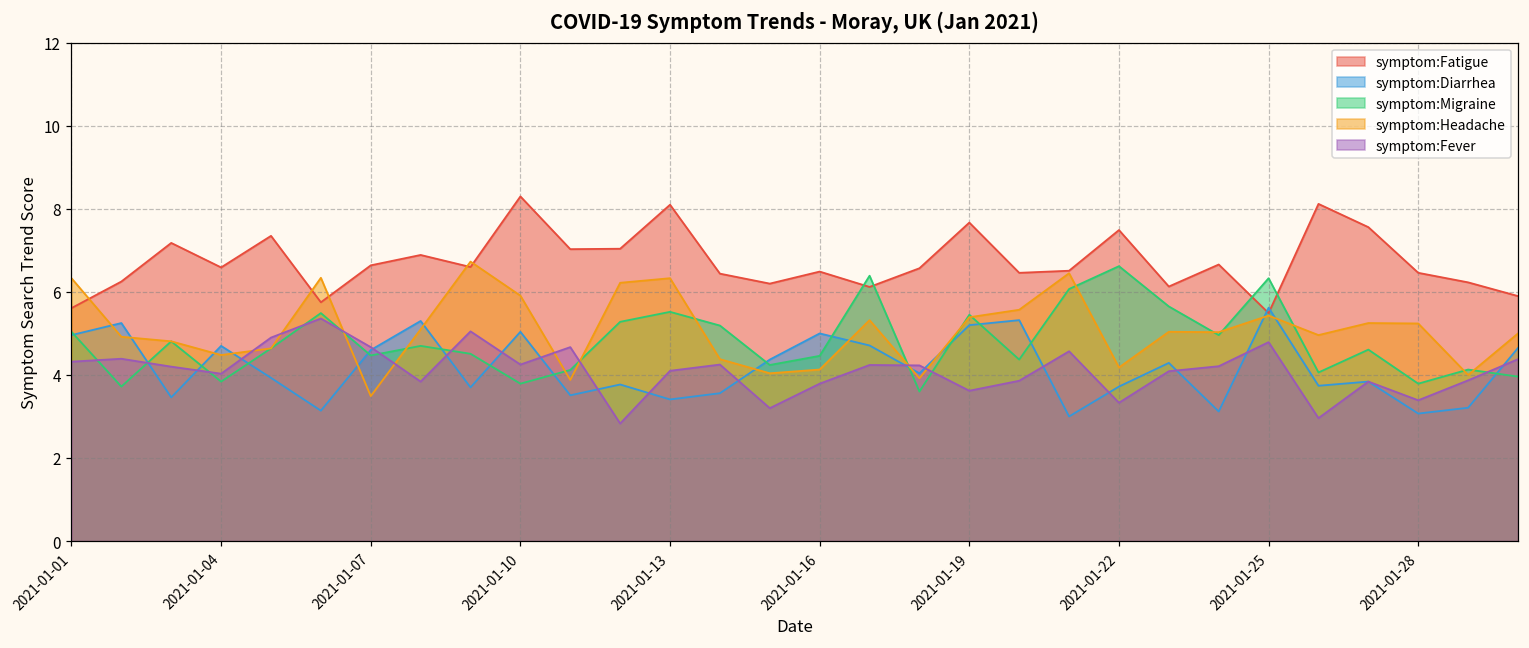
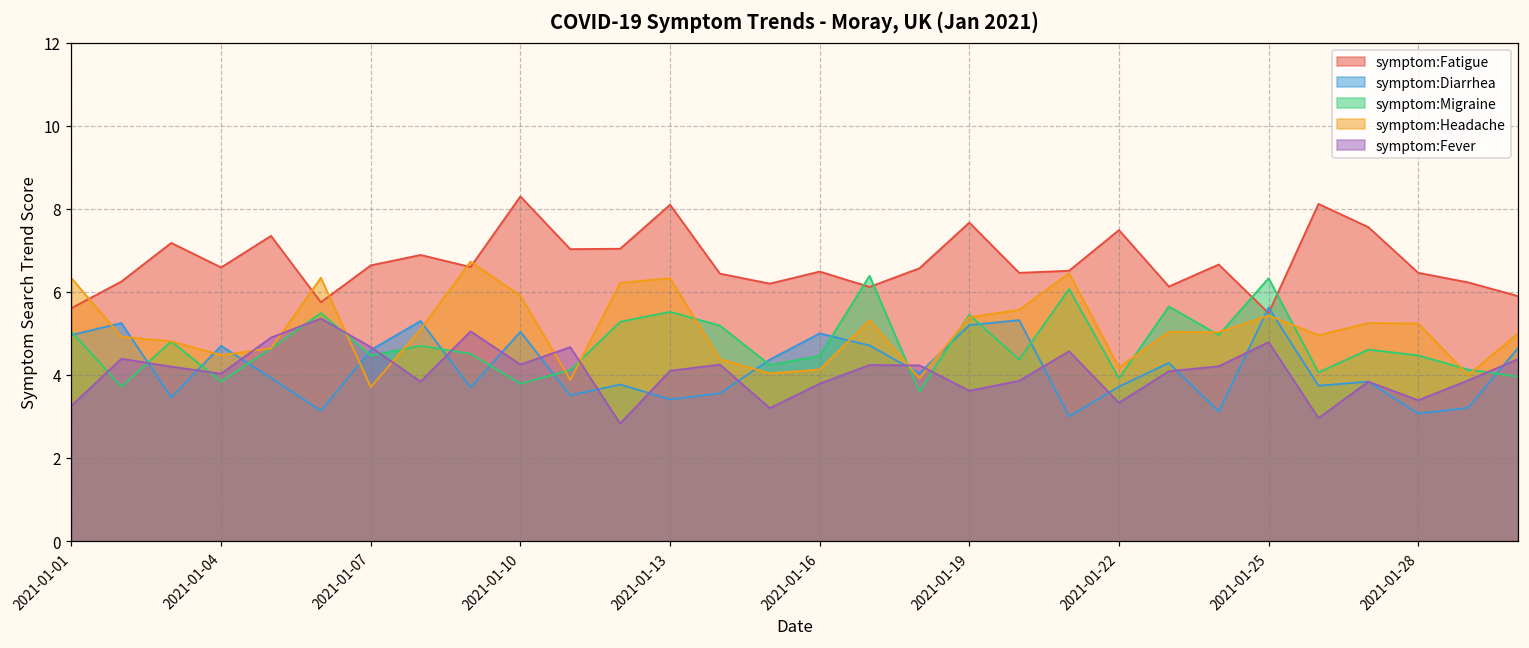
symptom:Fever, 2021-01-01: 4.3 -> 3.3
symptom:Headache, 2021-01-07: 3.5 -> 3.7
symptom:Migraine, 2021-01-22: 6.6 -> 3.9
symptom:Migraine, 2021-01-28: 3.8 -> 4.5
